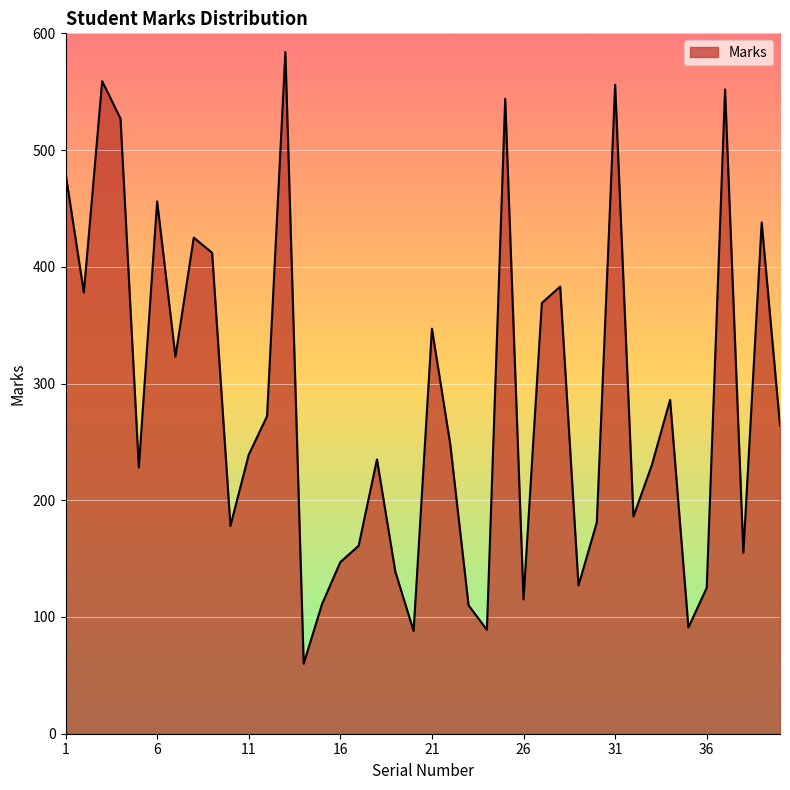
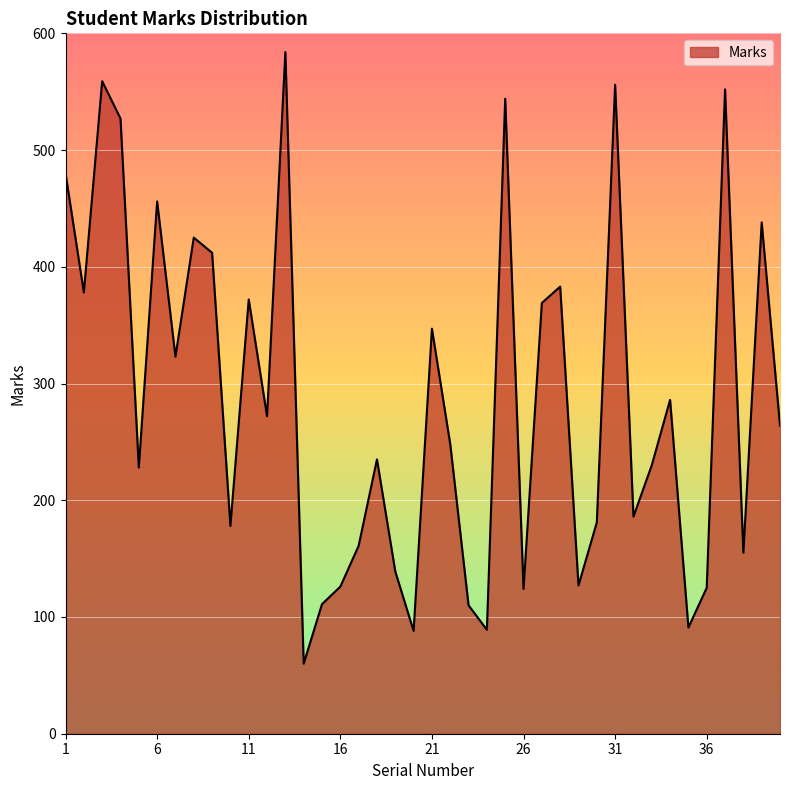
11: 239 -> 372
16: 147 -> 126
26: 115 -> 124
